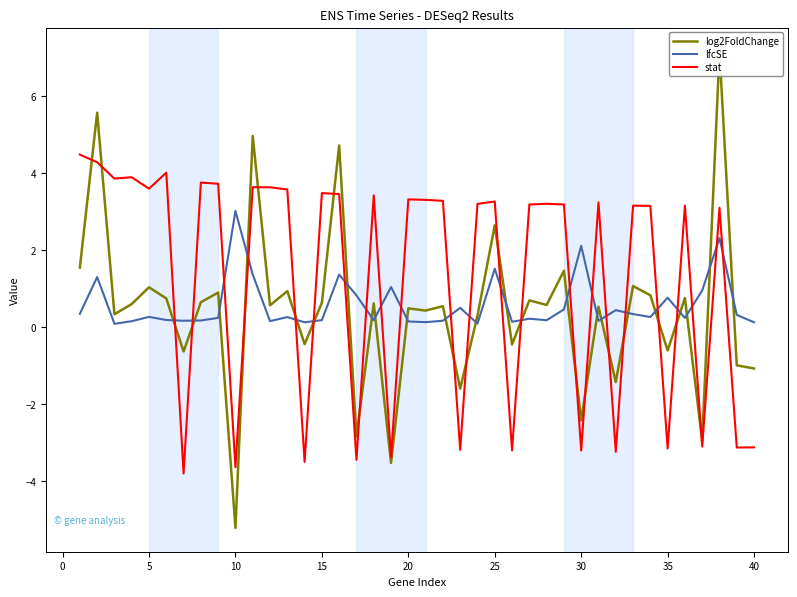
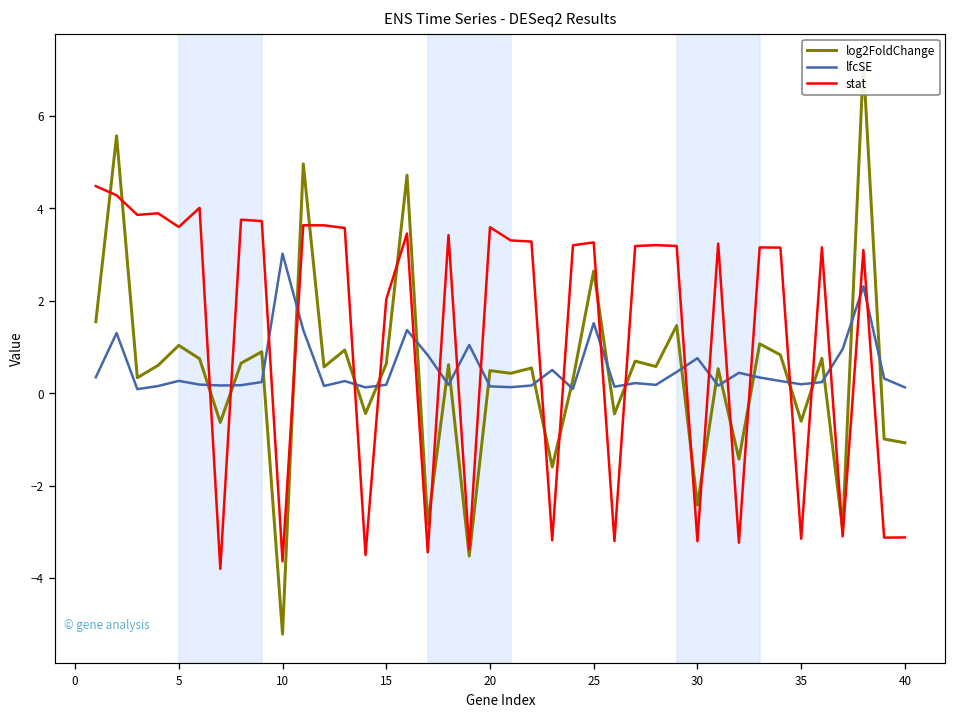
stat, 15: 3.5 -> 2.0
stat, 20: 3.3 -> 3.6
lfcSE, 30: 2.1 -> 0.8
lfcSE, 35: 0.8 -> 0.2
